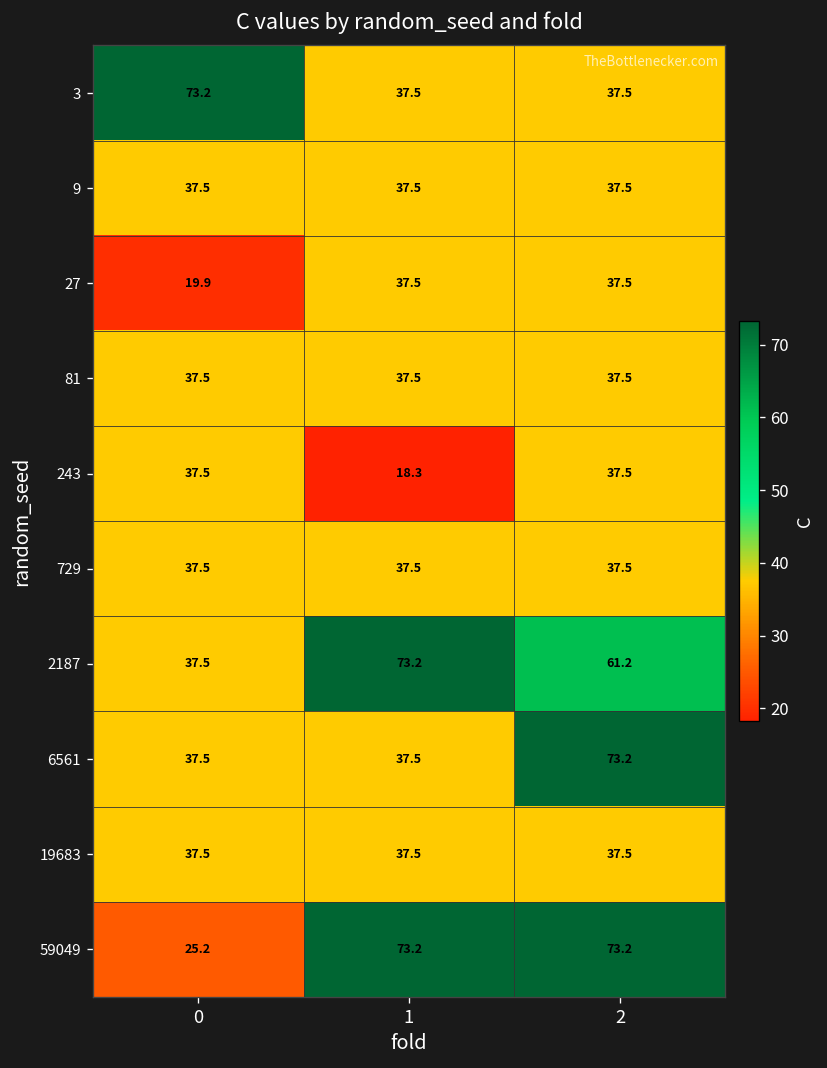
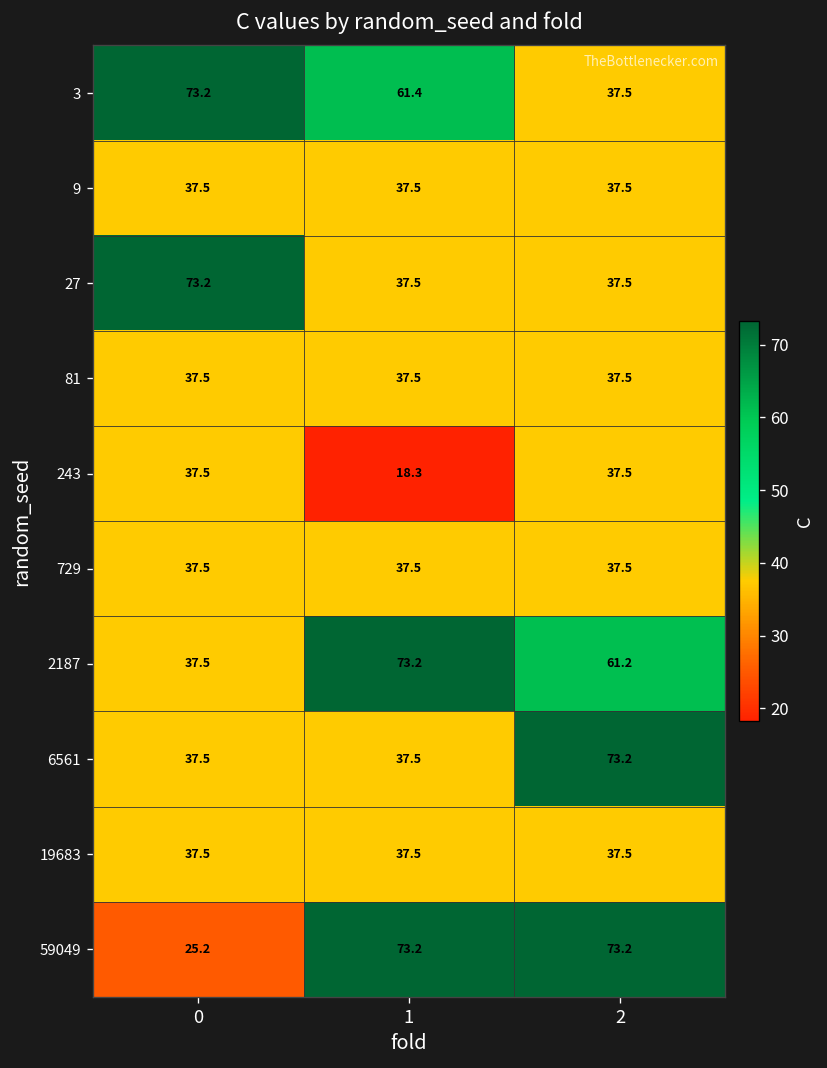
3, 1: 37.5 -> 61.4
27, 0: 19.9 -> 73.2
